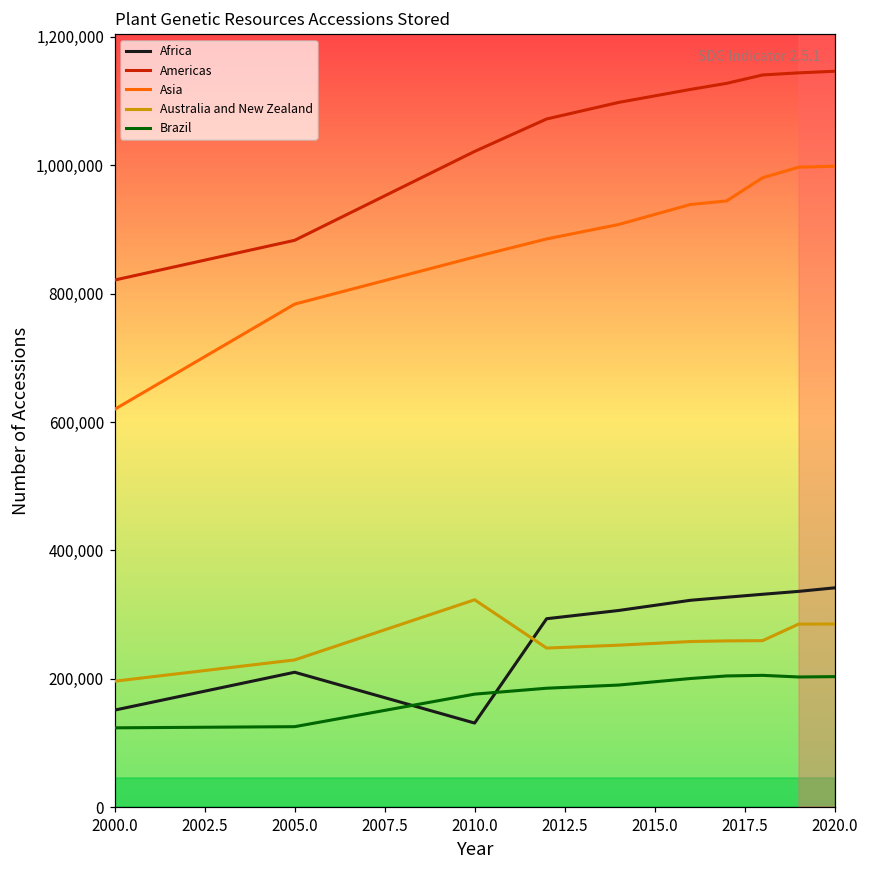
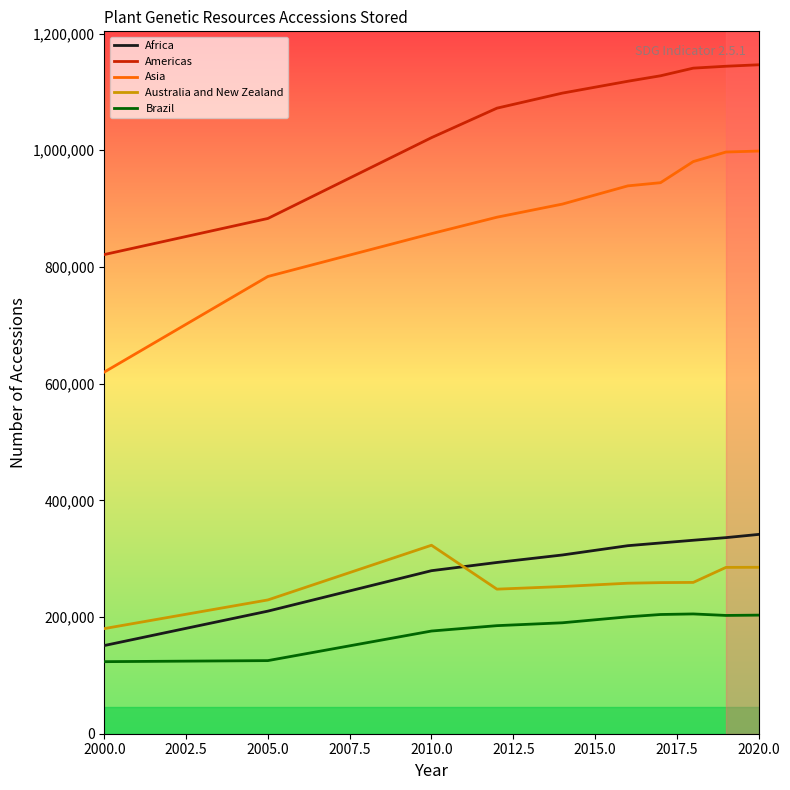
Australia and New Zealand, 2000.0: 200,000 -> 180,000
Africa, 2010.0: 130,000 -> 280,000
